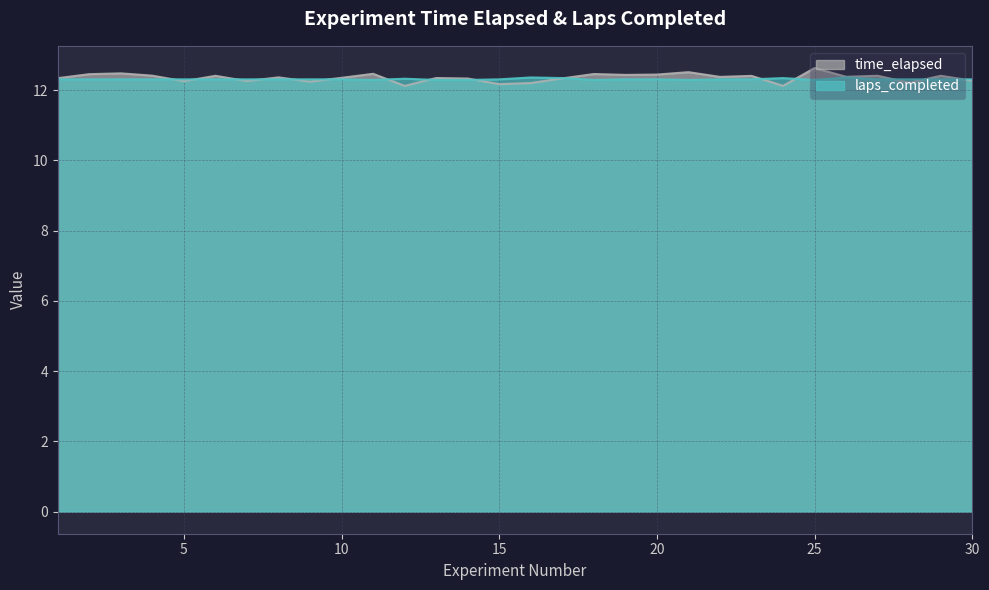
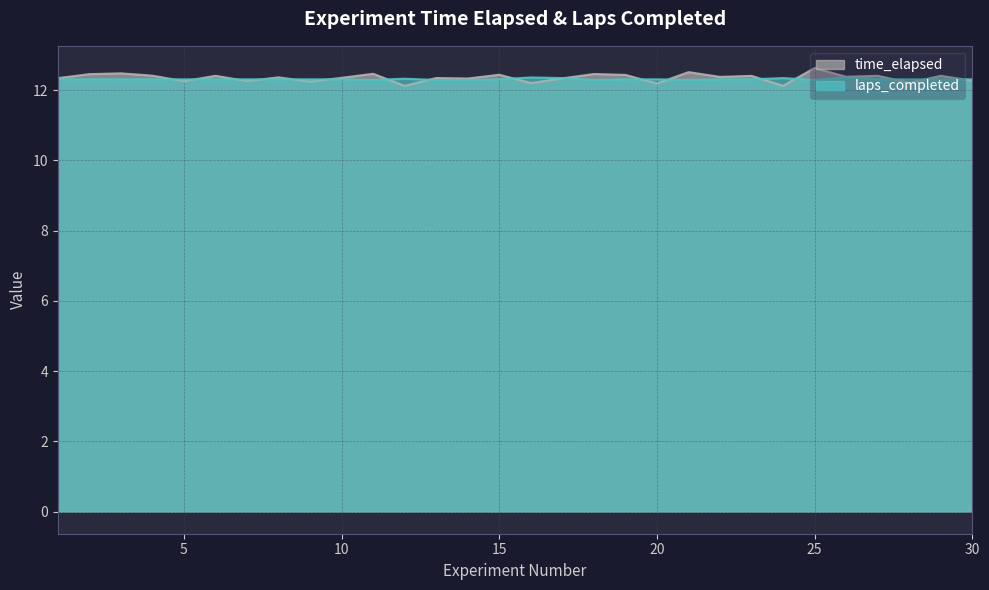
time_elapsed, 15: 12.2 -> 12.4
time_elapsed, 20: 12.4 -> 12.2
